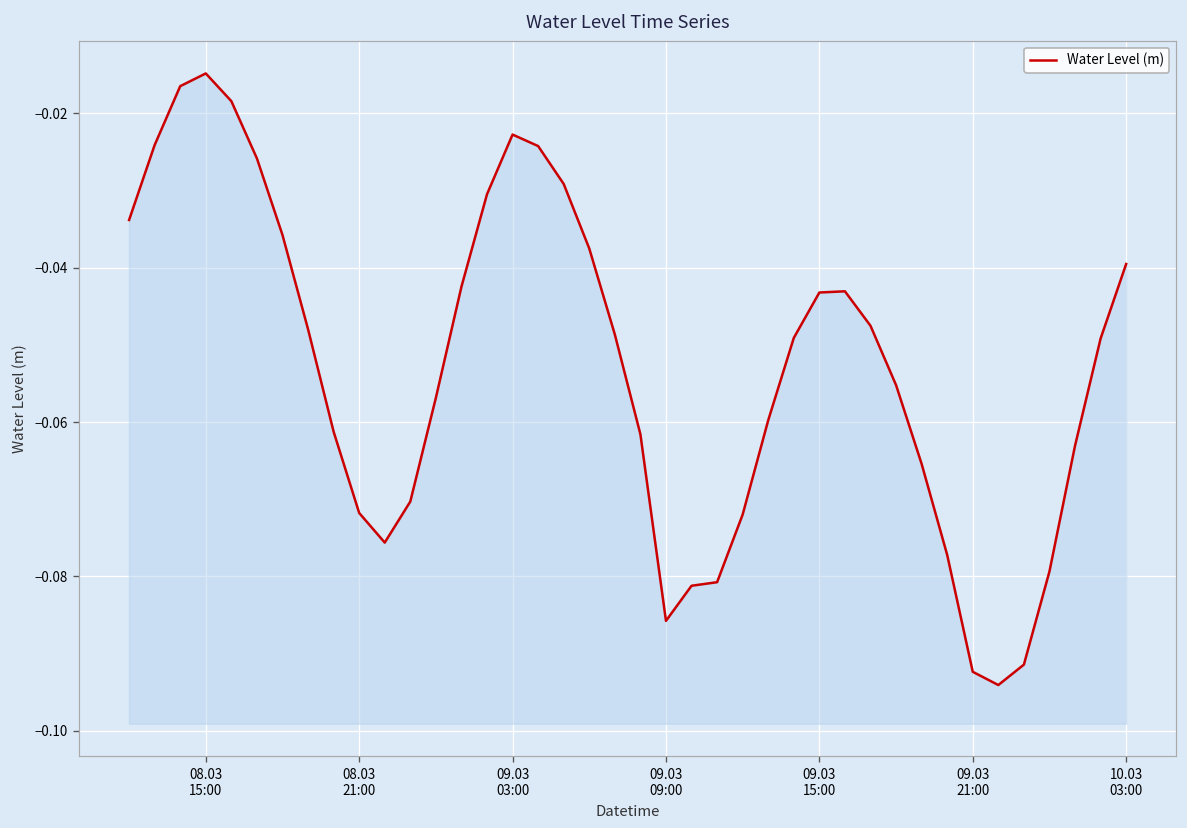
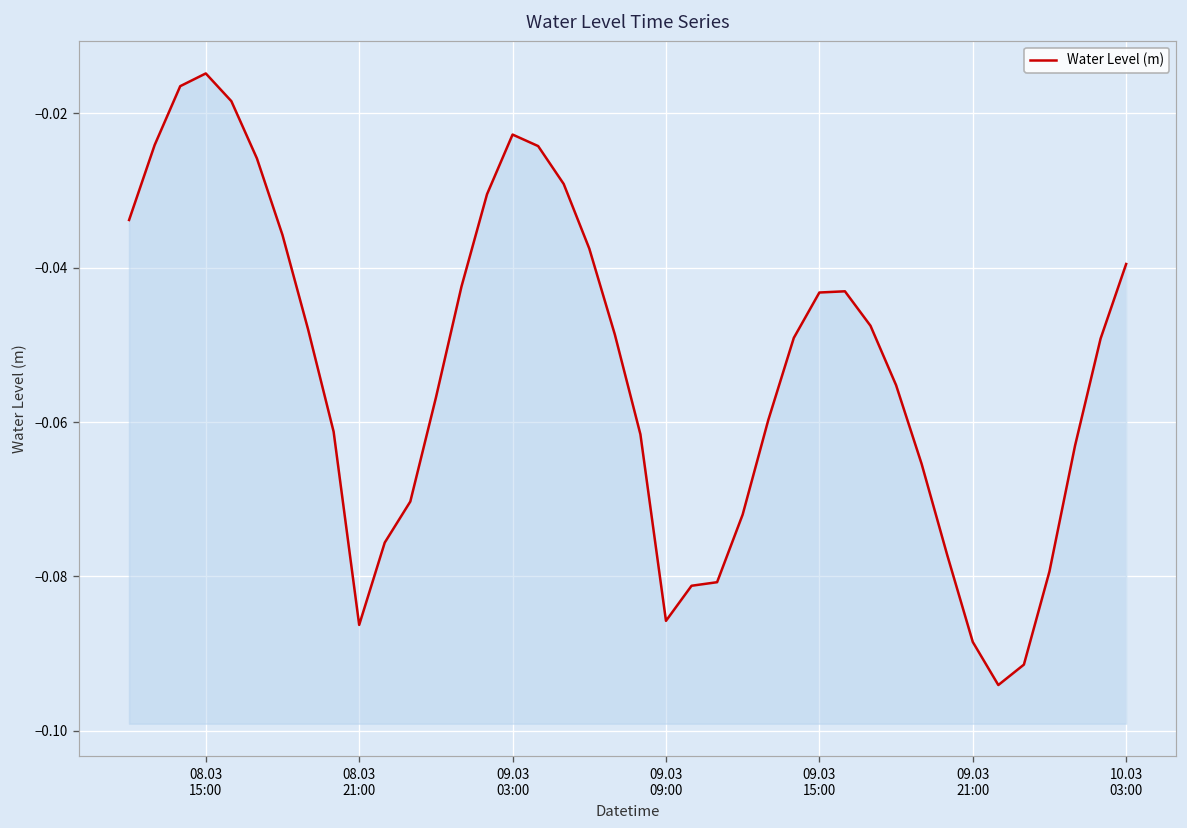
08.03 21:00: -0.072 -> -0.086
09.03 21:00: -0.092 -> -0.088
